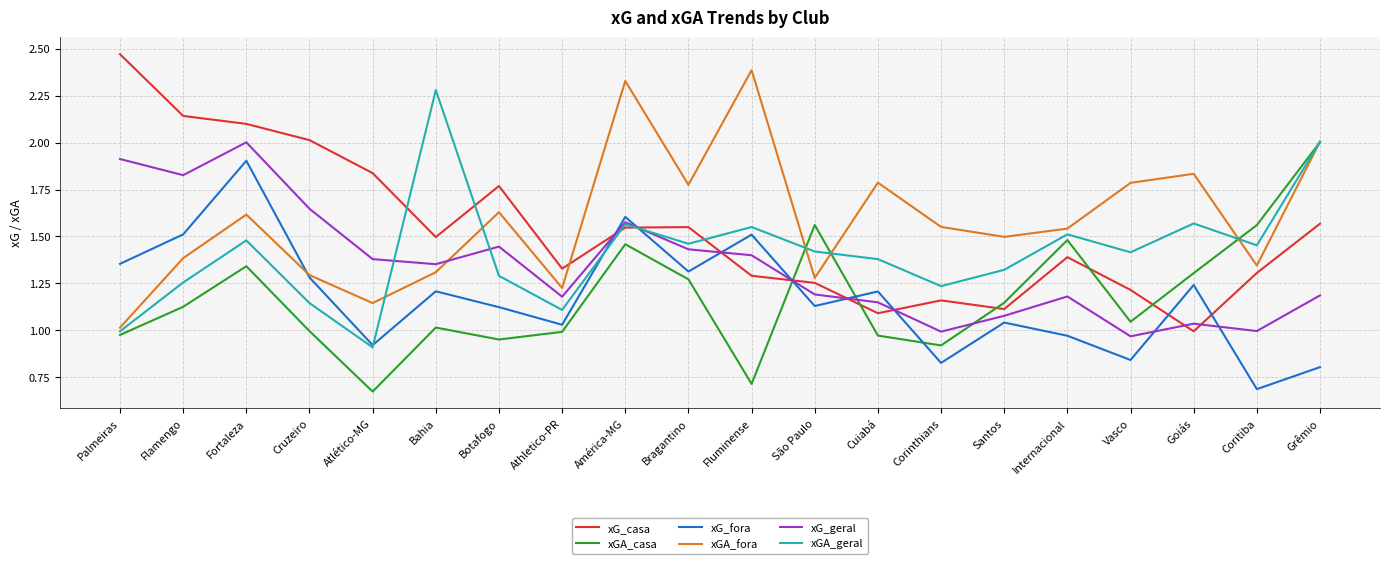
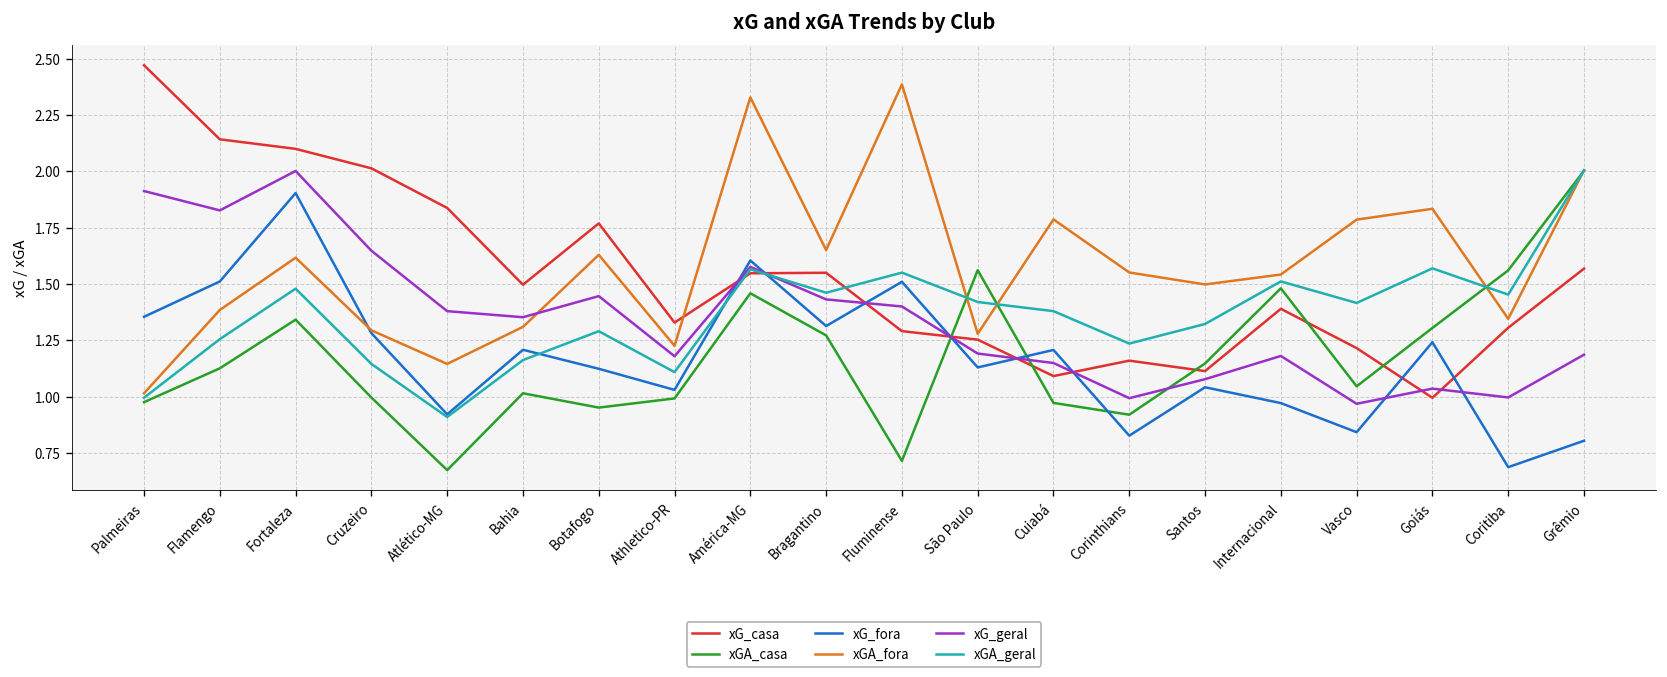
xGA_geral, Bahia: 2.28 -> 1.16
xGA_fora, Bragantino: 1.78 -> 1.65
